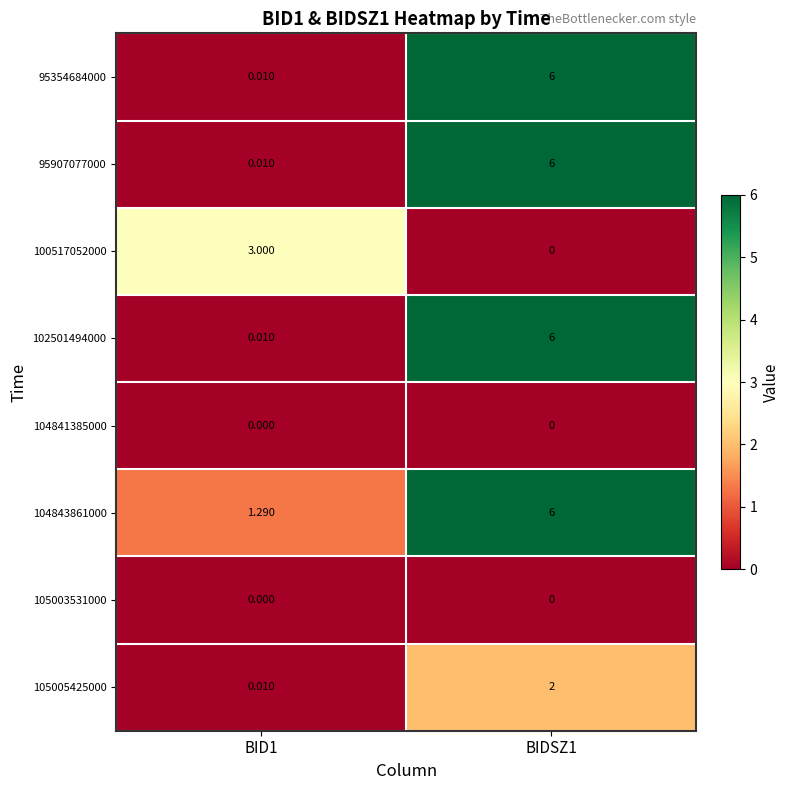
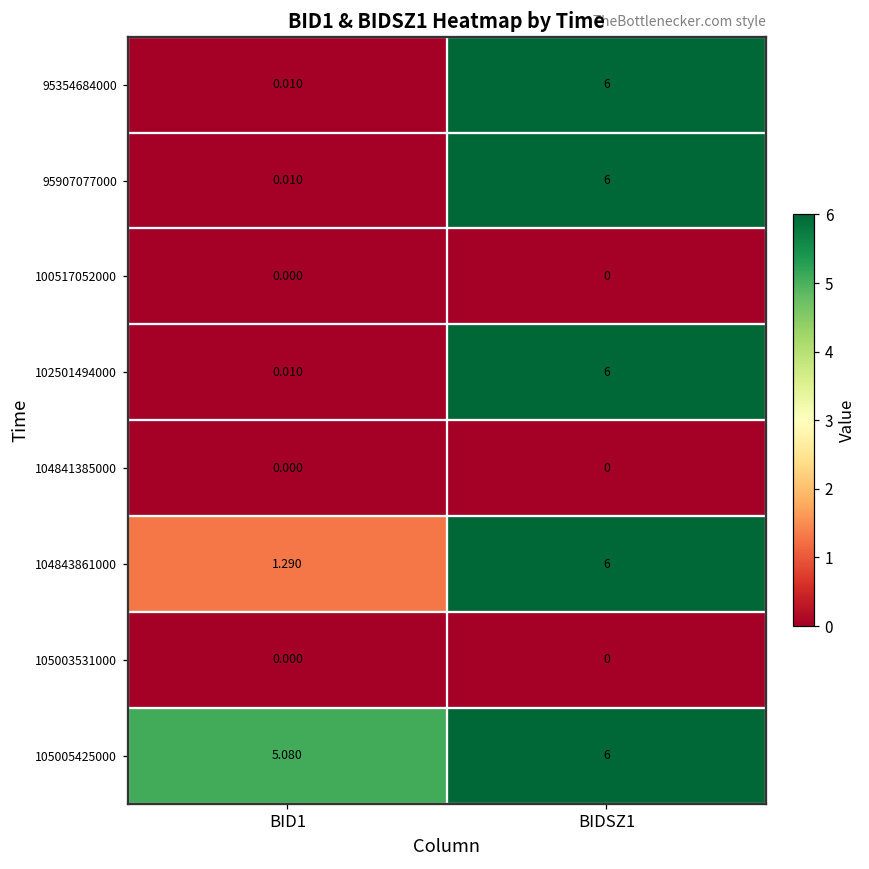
100517052000, BID1: 3.000 -> 0.000
105005425000, BID1: 0.010 -> 5.080
105005425000, BIDSZ1: 2 -> 6
